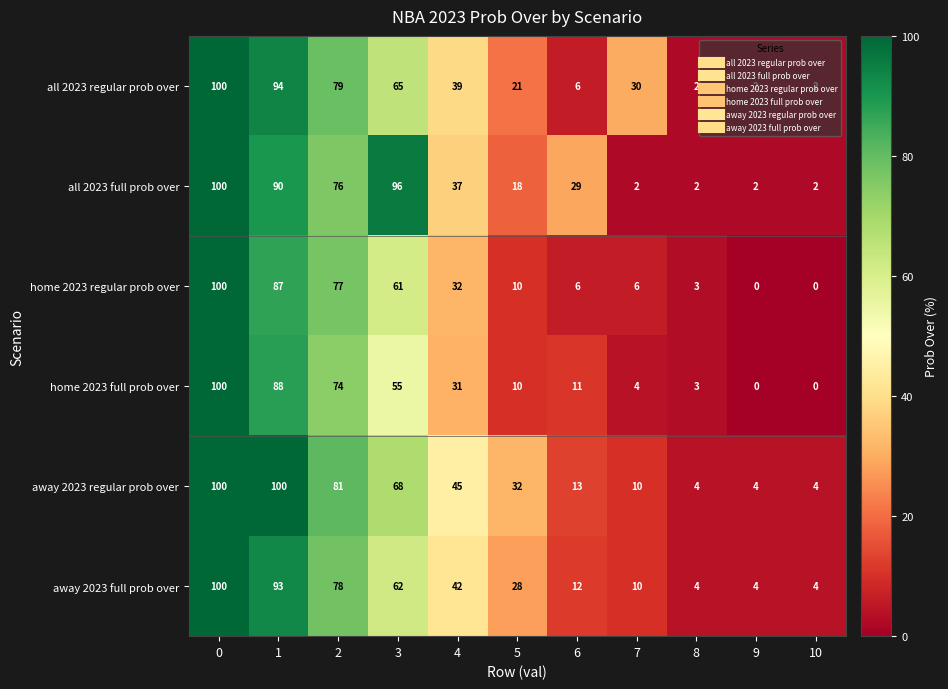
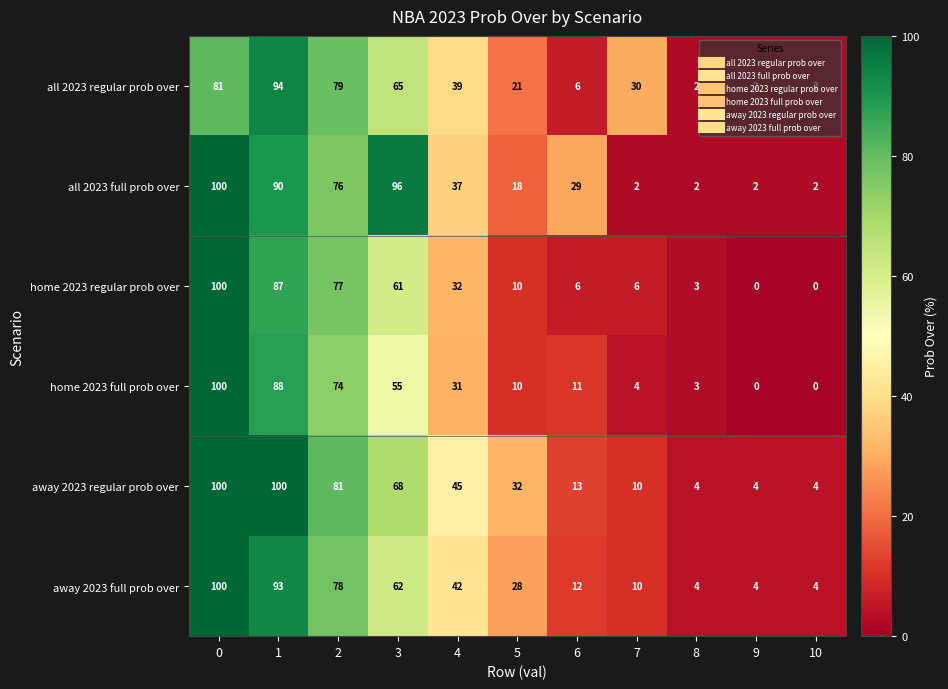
all 2023 regular prob over, 0: 100 -> 81
